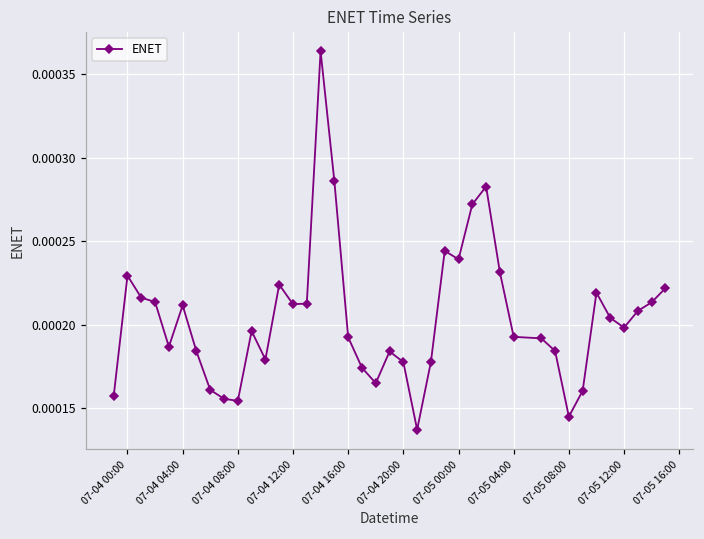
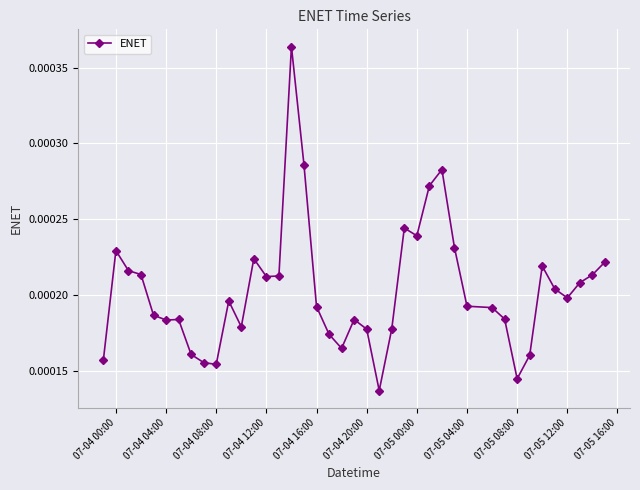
07-04 04:00: 0.000212 -> 0.000184
